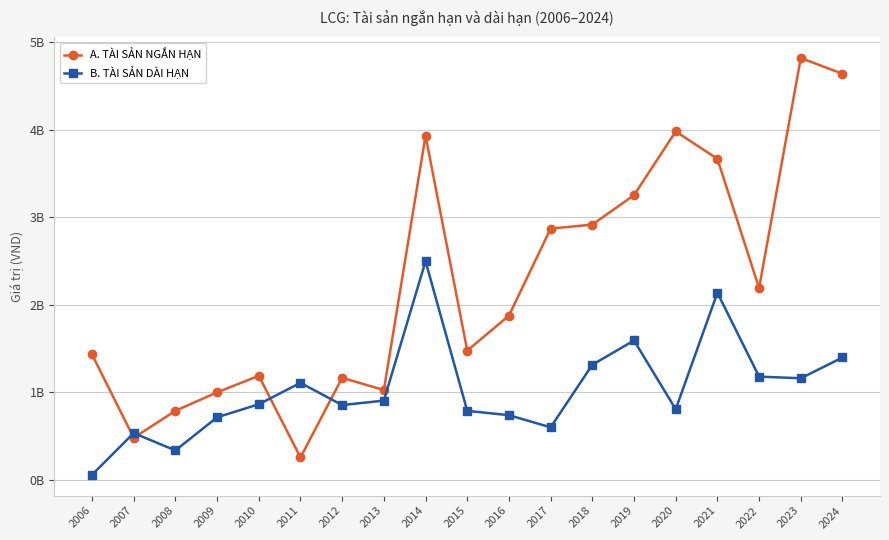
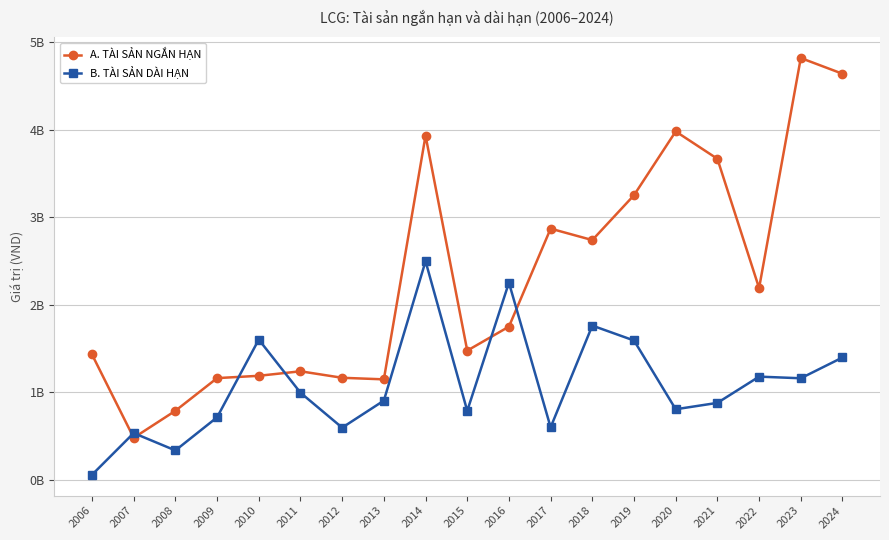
A. TÀI SẢN NGẮN HẠN, 2009: 1000000000 -> 1200000000
B. TÀI SẢN DÀI HẠN, 2010: 900000000 -> 1600000000
A. TÀI SẢN NGẮN HẠN, 2011: 300000000 -> 1200000000
B. TÀI SẢN DÀI HẠN, 2011: 1100000000 -> 1000000000
B. TÀI SẢN DÀI HẠN, 2012: 900000000 -> 600000000
A. TÀI SẢN NGẮN HẠN, 2013: 1000000000 -> 1100000000
A. TÀI SẢN NGẮN HẠN, 2016: 1900000000 -> 1700000000
B. TÀI SẢN DÀI HẠN, 2016: 700000000 -> 2300000000
A. TÀI SẢN NGẮN HẠN, 2018: 2900000000 -> 2700000000
B. TÀI SẢN DÀI HẠN, 2018: 1300000000 -> 1800000000
B. TÀI SẢN DÀI HẠN, 2021: 2100000000 -> 900000000
